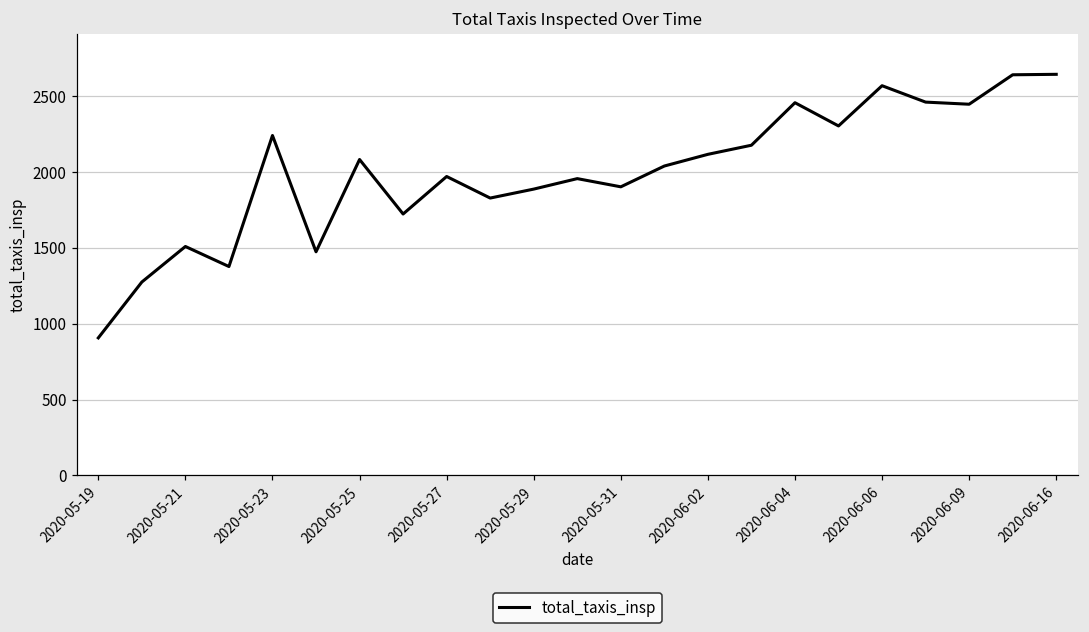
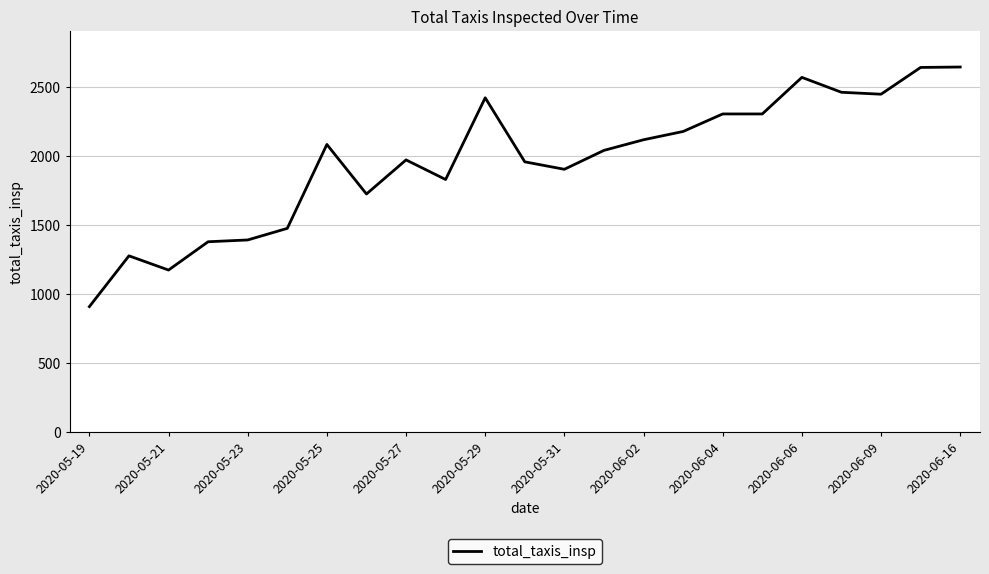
2020-05-21: 1510 -> 1170
2020-05-23: 2240 -> 1390
2020-05-29: 1890 -> 2420
2020-06-04: 2460 -> 2300
